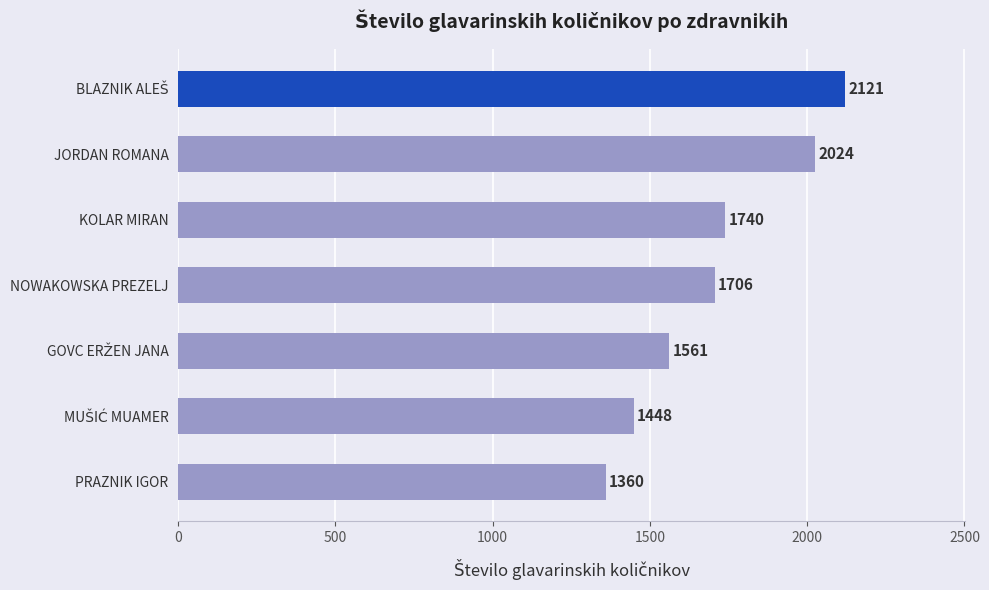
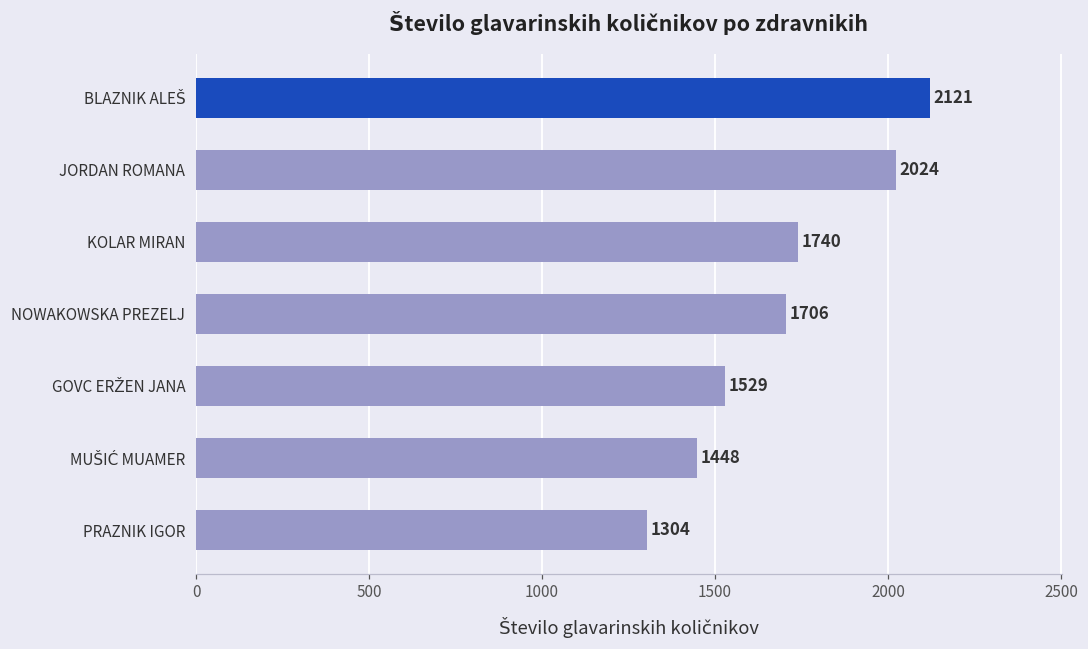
GOVC ERŽEN JANA: 1561 -> 1529
PRAZNIK IGOR: 1360 -> 1304
